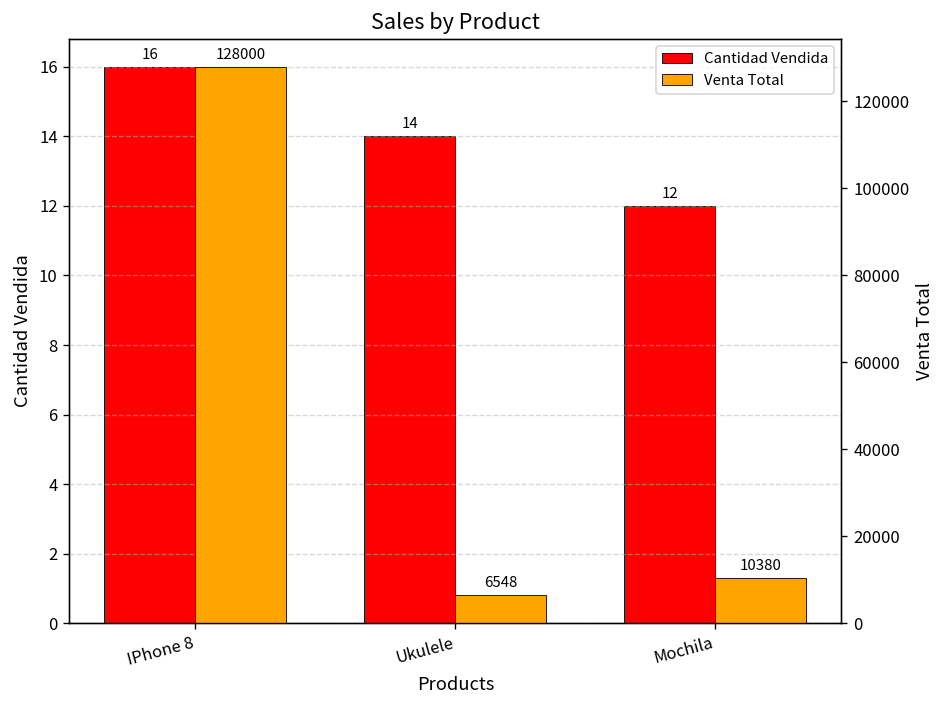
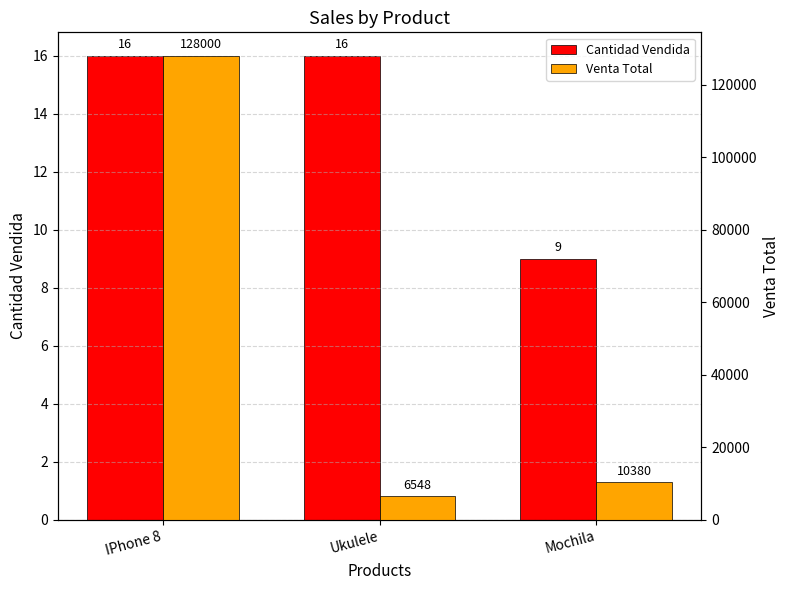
Cantidad Vendida, Ukulele: 14 -> 16
Cantidad Vendida, Mochila: 12 -> 9
